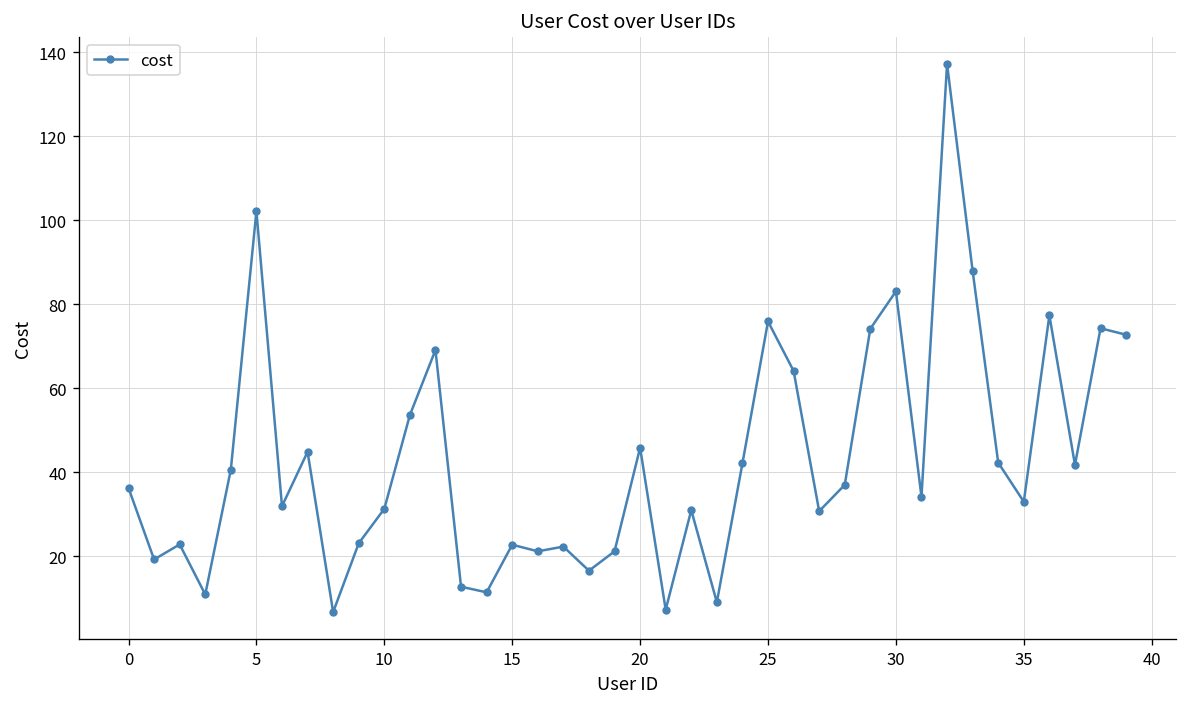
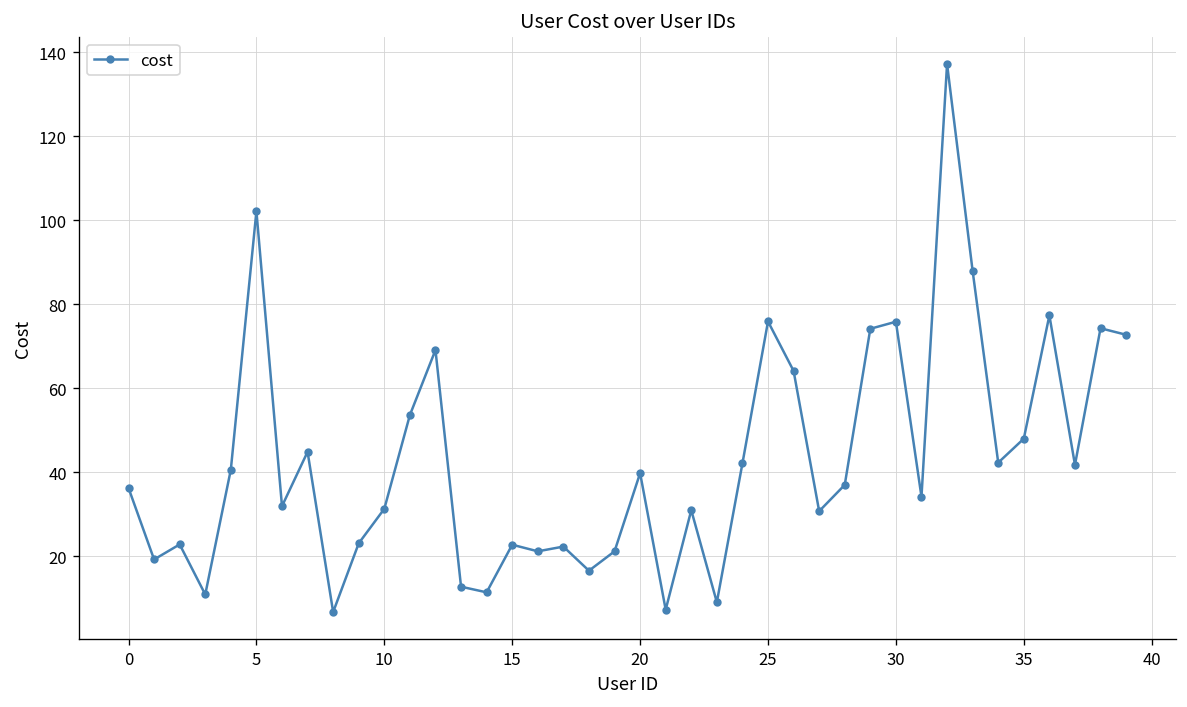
20: 46 -> 40
30: 83 -> 76
35: 33 -> 48
